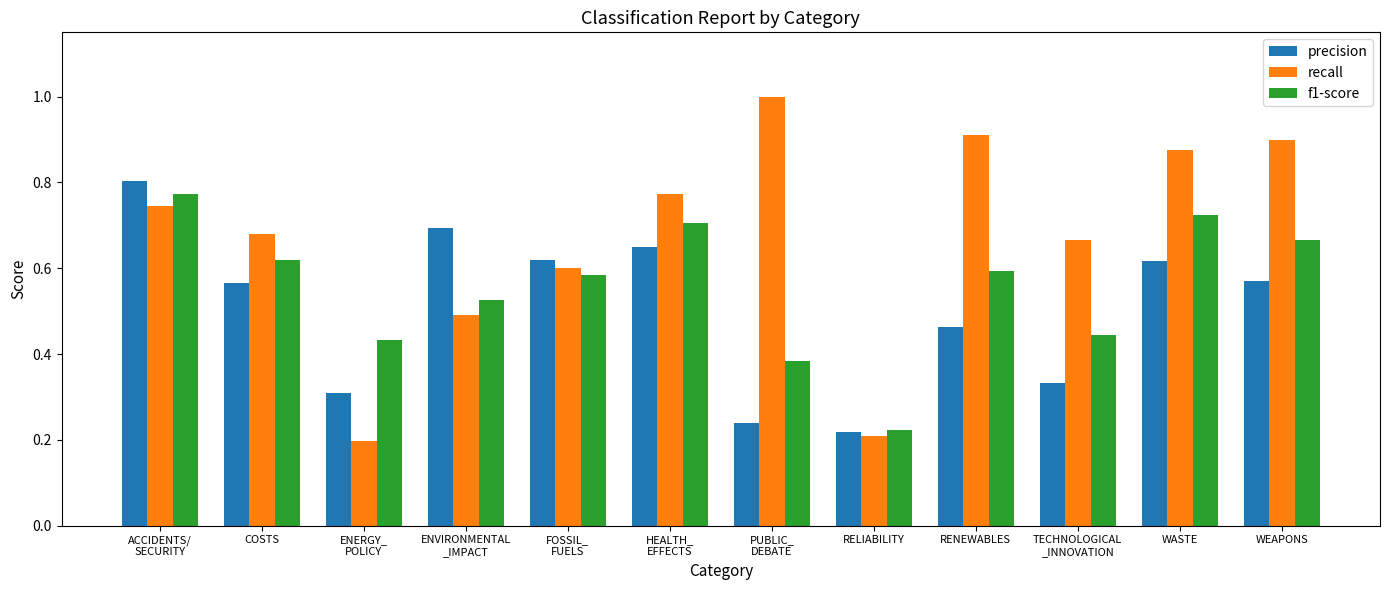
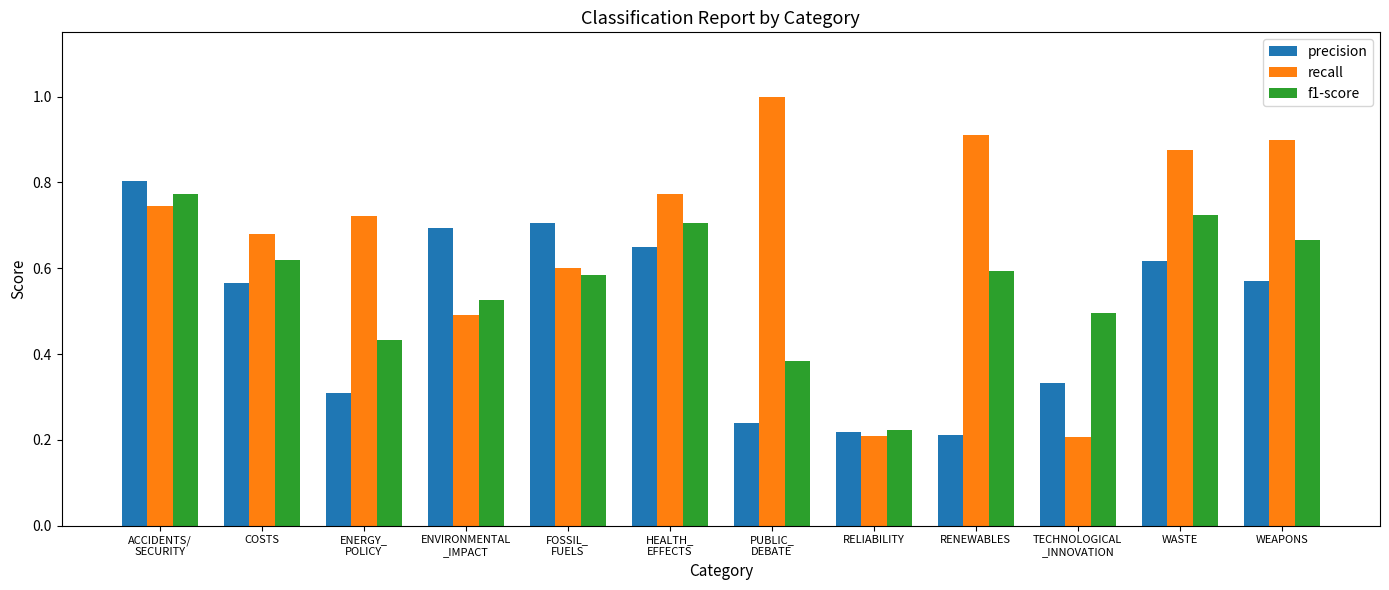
recall, ENERGY_ POLICY: 0.20 -> 0.72
precision, FOSSIL_ FUELS: 0.62 -> 0.71
precision, RENEWABLES: 0.46 -> 0.21
recall, TECHNOLOGICAL _INNOVATION: 0.67 -> 0.21
f1-score, TECHNOLOGICAL _INNOVATION: 0.44 -> 0.50
